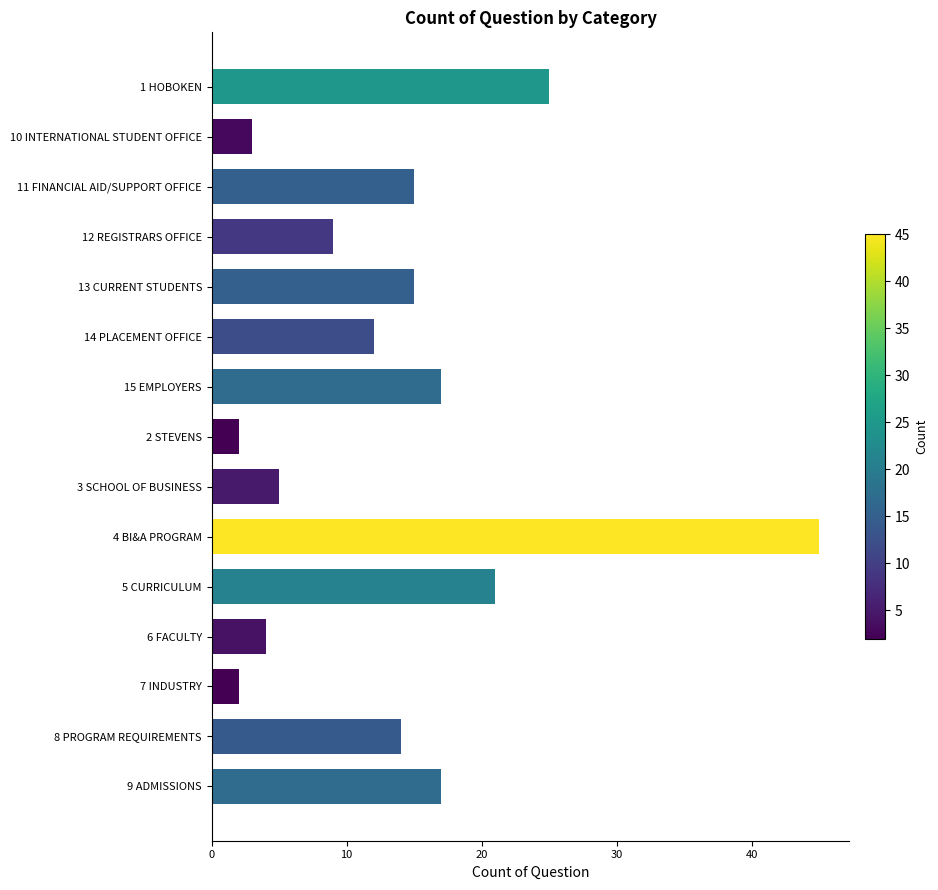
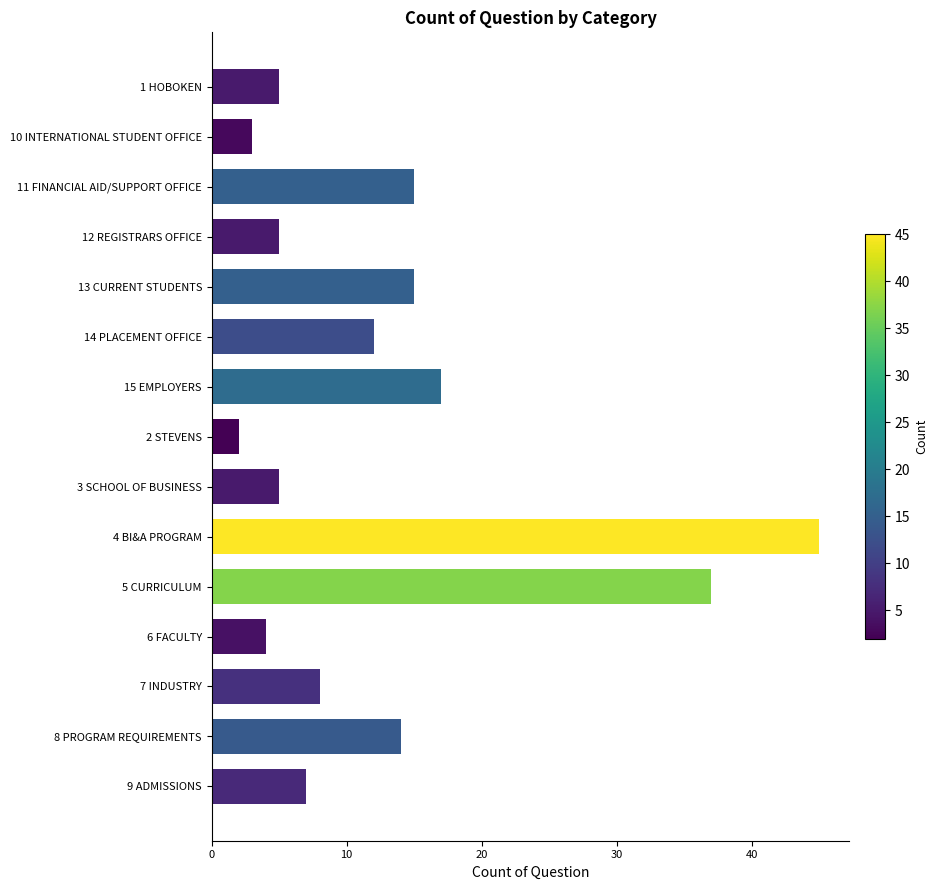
1 HOBOKEN: 25 -> 5
12 REGISTRARS OFFICE: 9 -> 5
5 CURRICULUM: 21 -> 37
7 INDUSTRY: 2 -> 8
9 ADMISSIONS: 17 -> 7
